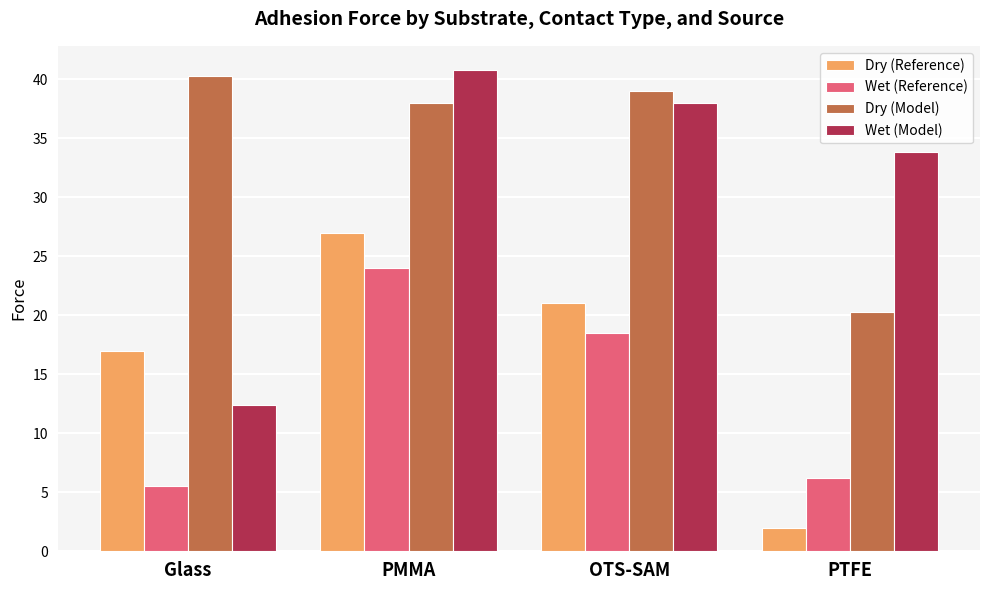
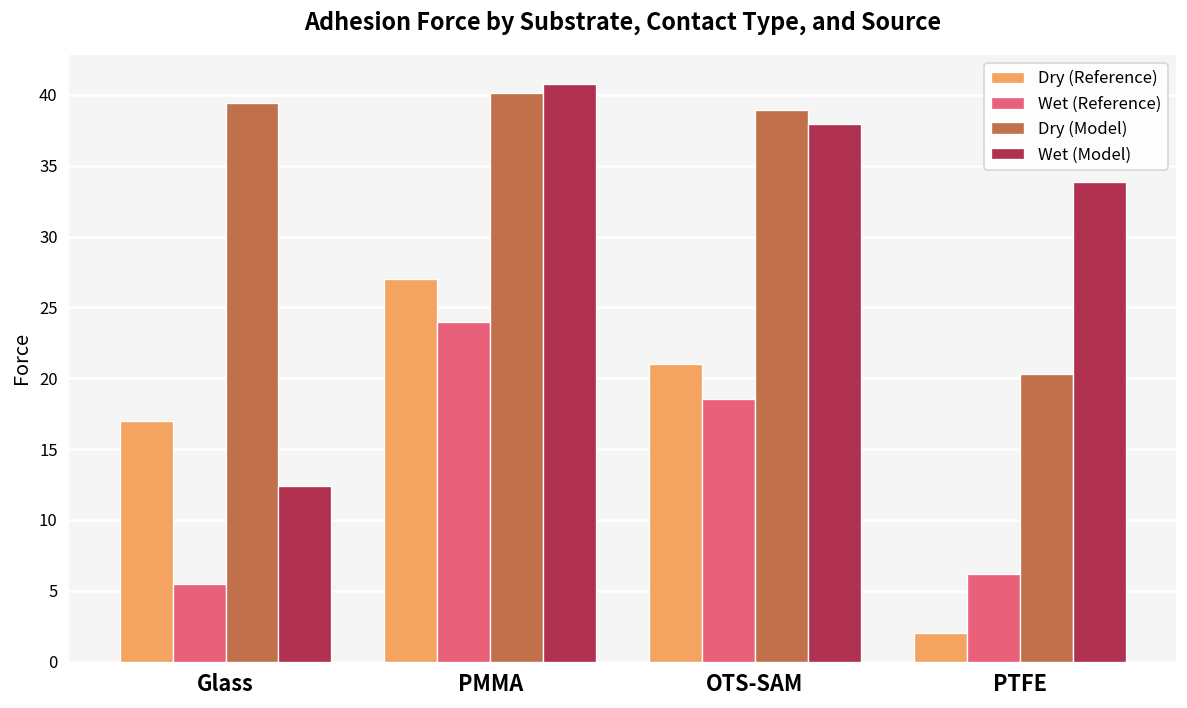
Dry (Model), Glass: 40.3 -> 39.4
Dry (Model), PMMA: 38.0 -> 40.2
